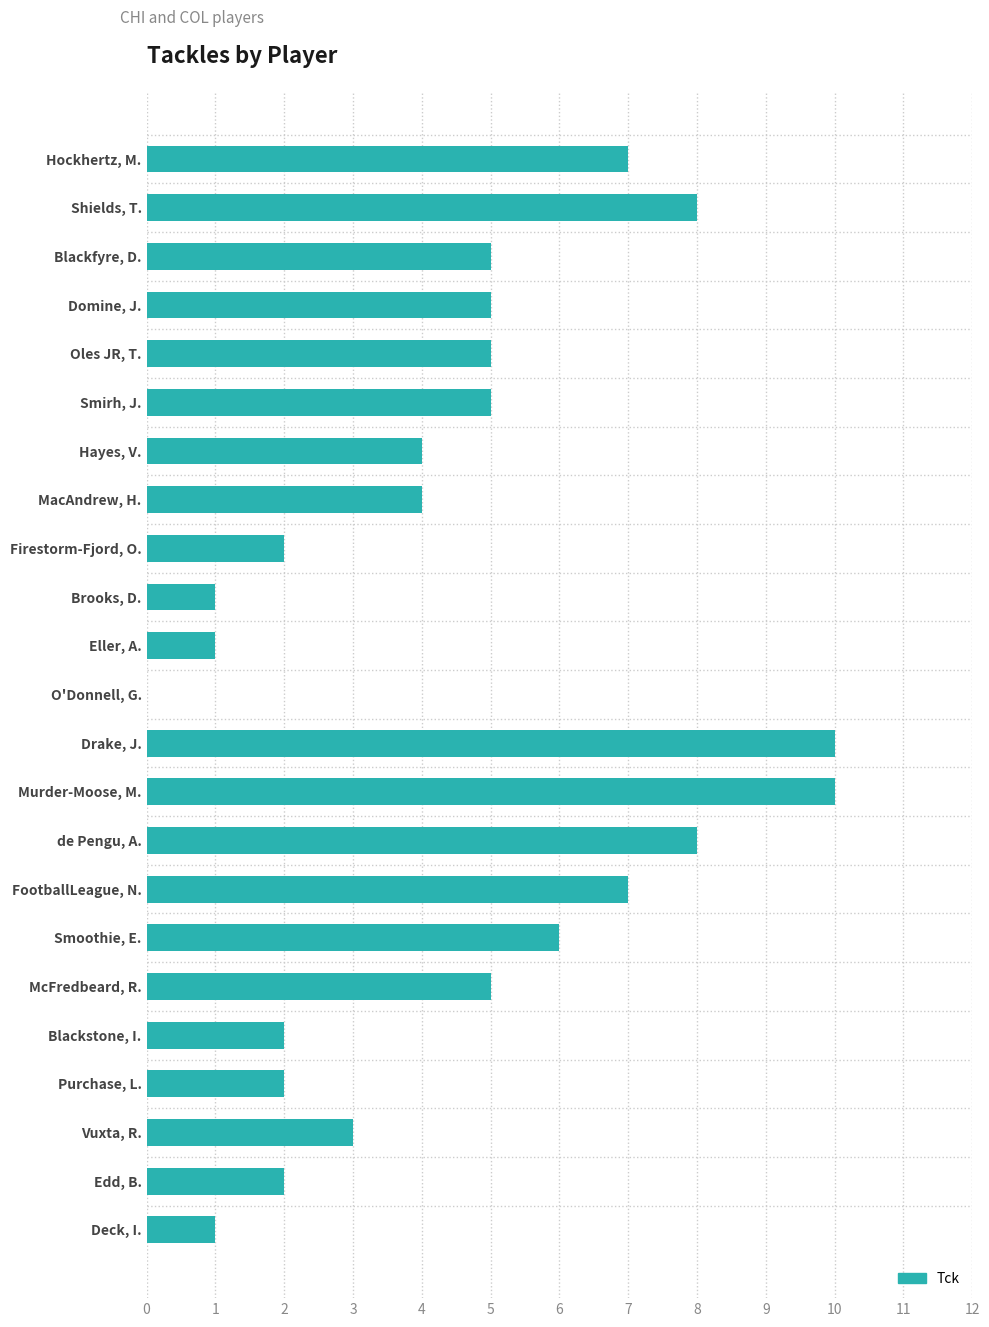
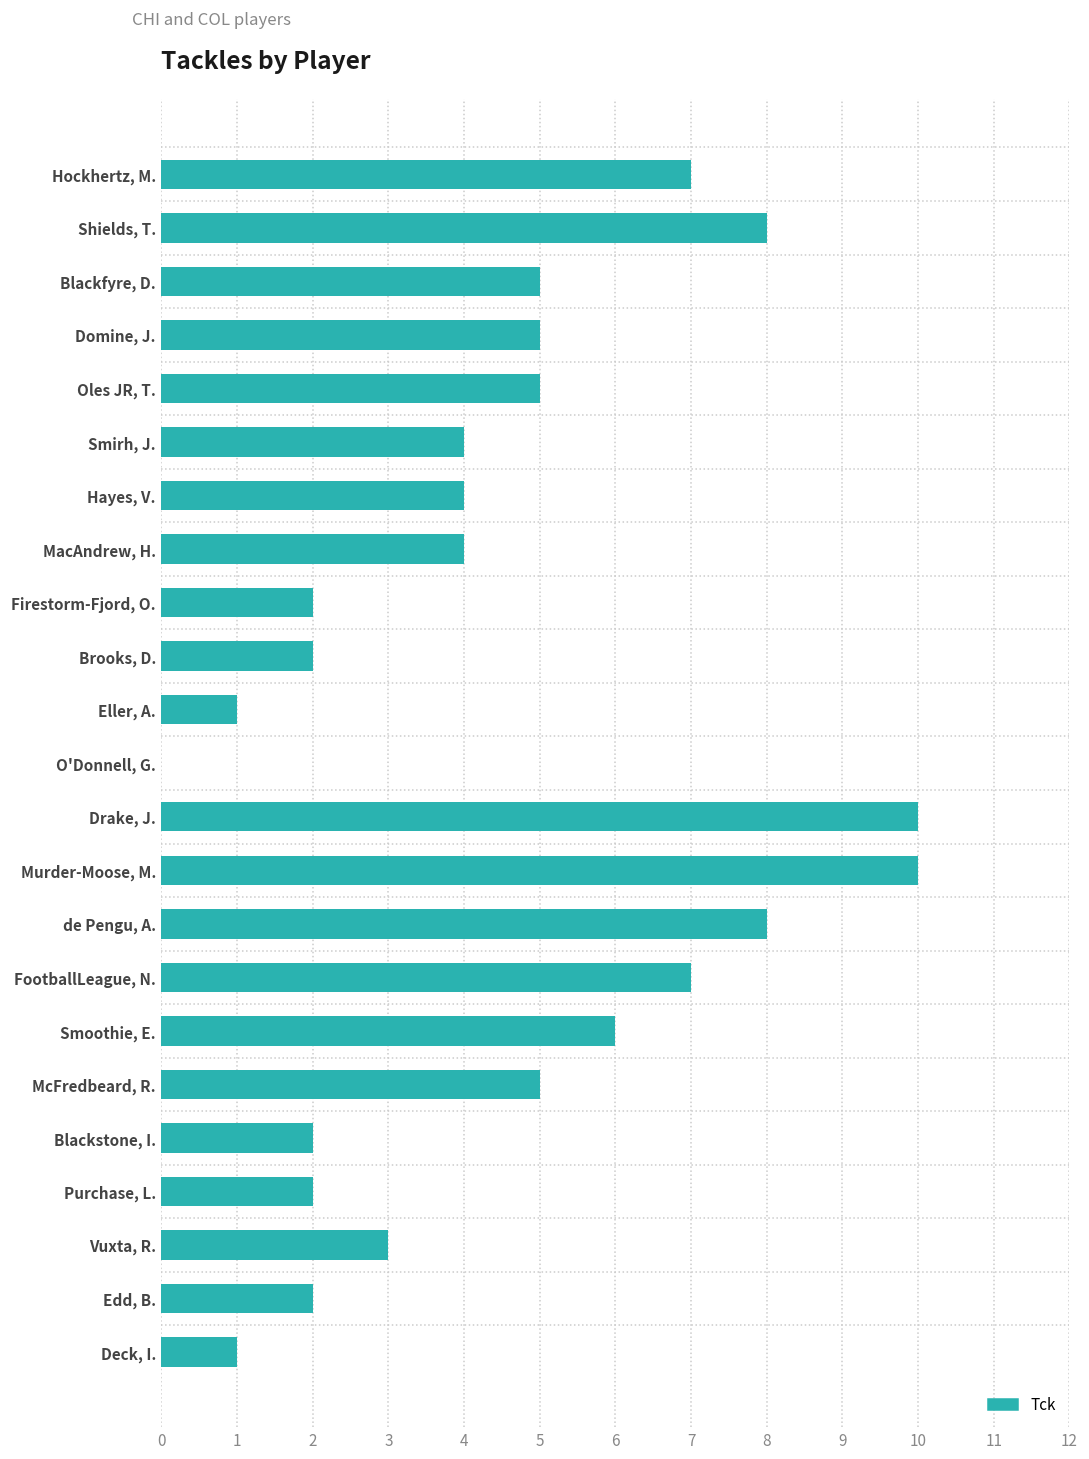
Smirh, J.: 5 -> 4
Brooks, D.: 1 -> 2
